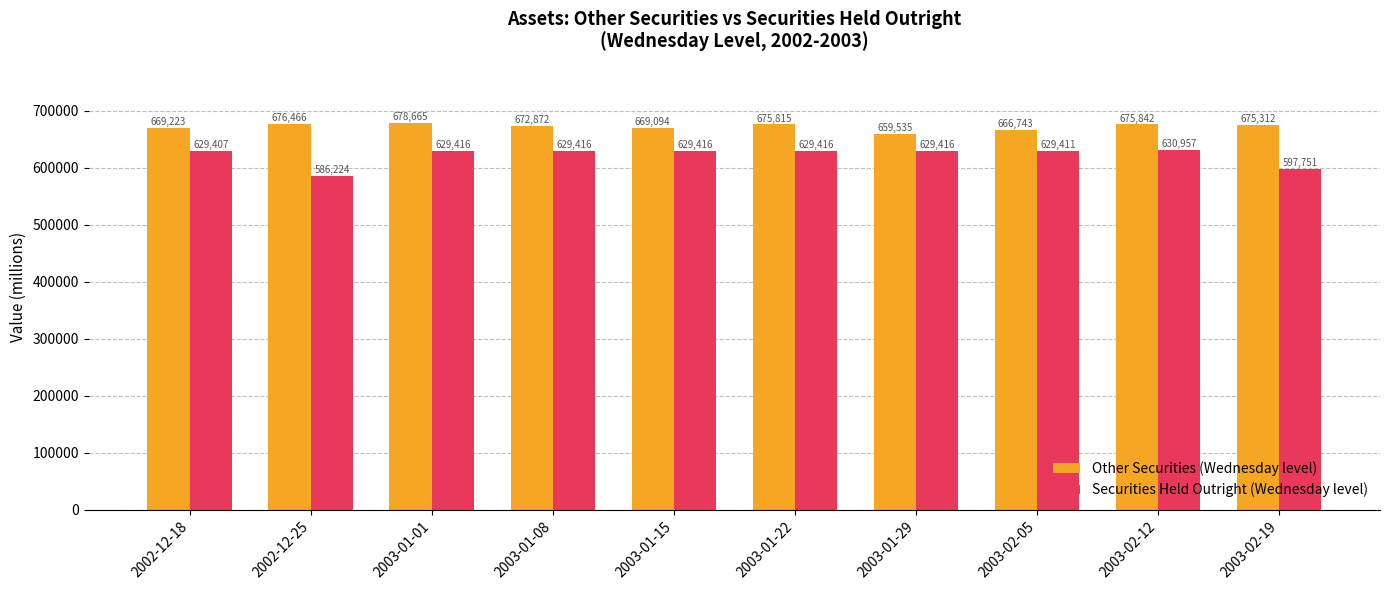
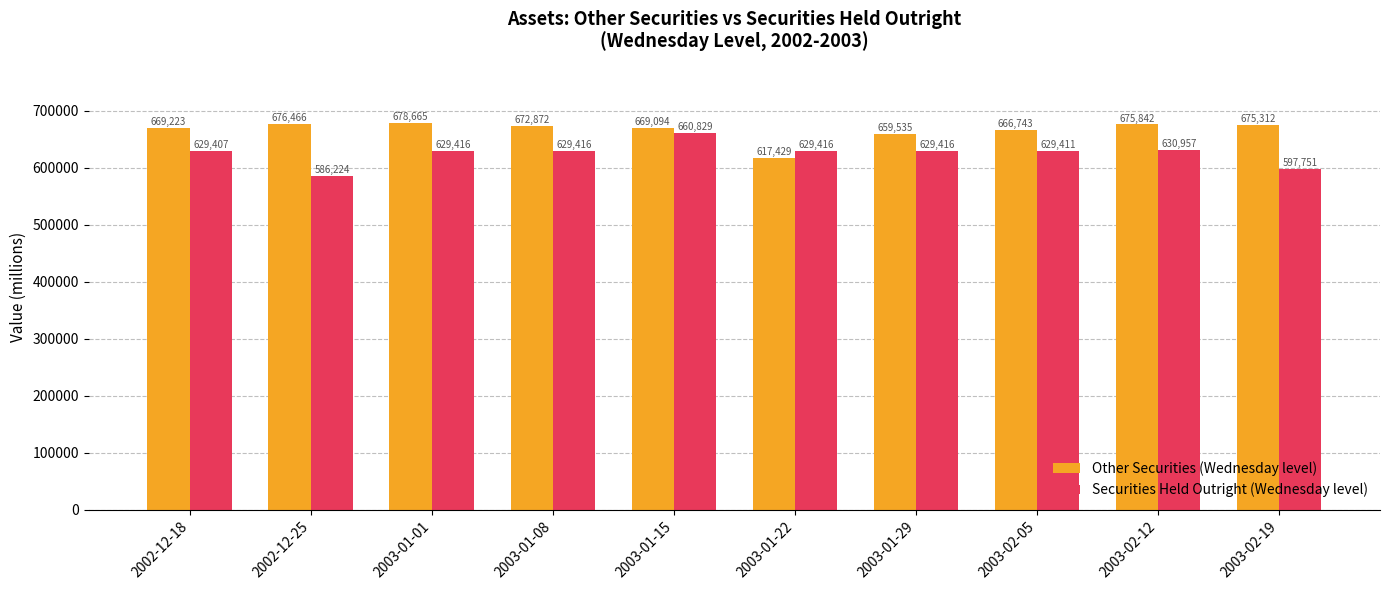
Securities Held Outright (Wednesday level), 2003-01-15: 629,416 -> 660,829
Other Securities (Wednesday level), 2003-01-22: 675,815 -> 617,429
